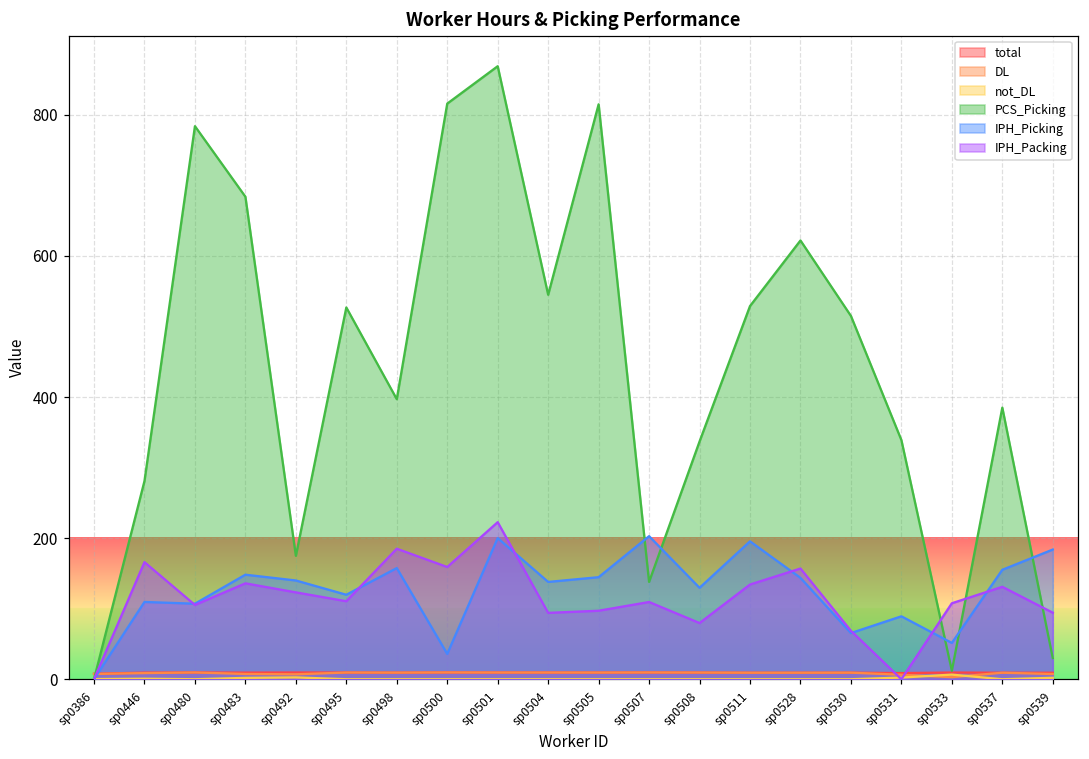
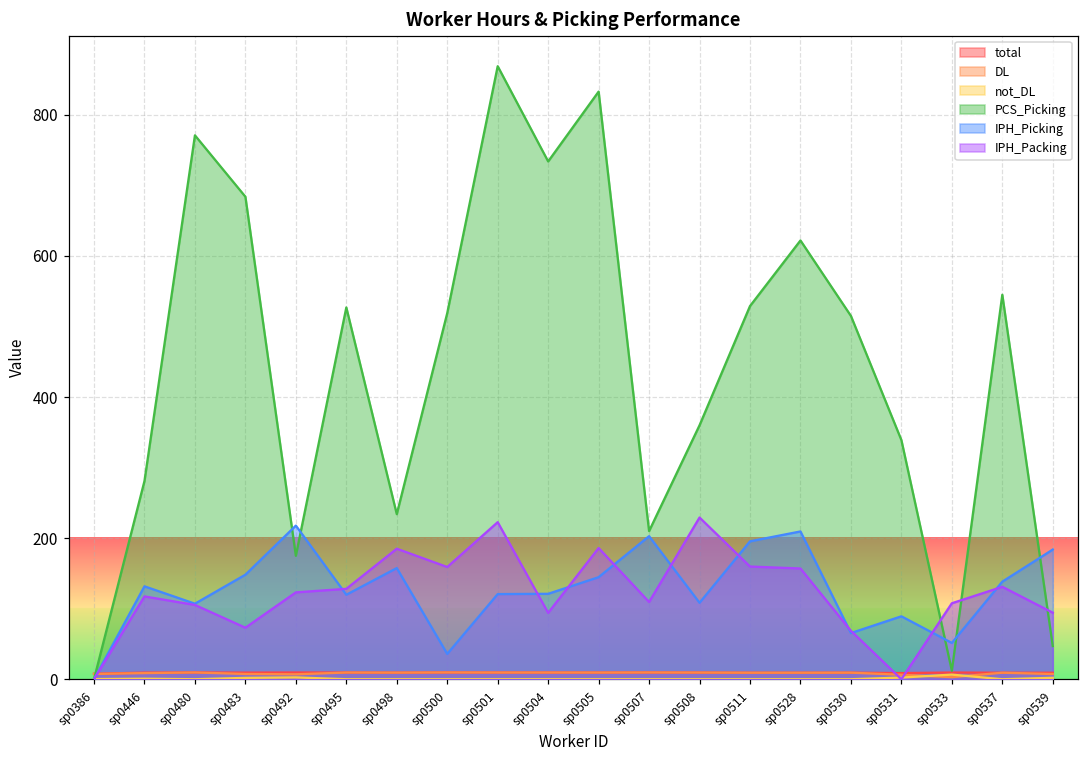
IPH_Picking, sp0446: 110 -> 130
IPH_Packing, sp0446: 170 -> 120
PCS_Picking, sp0480: 780 -> 770
IPH_Packing, sp0483: 140 -> 70
IPH_Picking, sp0492: 140 -> 220
IPH_Packing, sp0495: 110 -> 130
PCS_Picking, sp0498: 400 -> 230
PCS_Picking, sp0500: 820 -> 520
IPH_Picking, sp0501: 200 -> 120
PCS_Picking, sp0504: 550 -> 730
IPH_Picking, sp0504: 140 -> 120
PCS_Picking, sp0505: 820 -> 830
IPH_Packing, sp0505: 100 -> 190
PCS_Picking, sp0507: 140 -> 210
PCS_Picking, sp0508: 340 -> 360
IPH_Picking, sp0508: 130 -> 110
IPH_Packing, sp0508: 80 -> 230
IPH_Packing, sp0511: 130 -> 160
IPH_Picking, sp0528: 140 -> 210
PCS_Picking, sp0537: 390 -> 550
IPH_Picking, sp0537: 160 -> 140
PCS_Picking, sp0539: 30 -> 50
